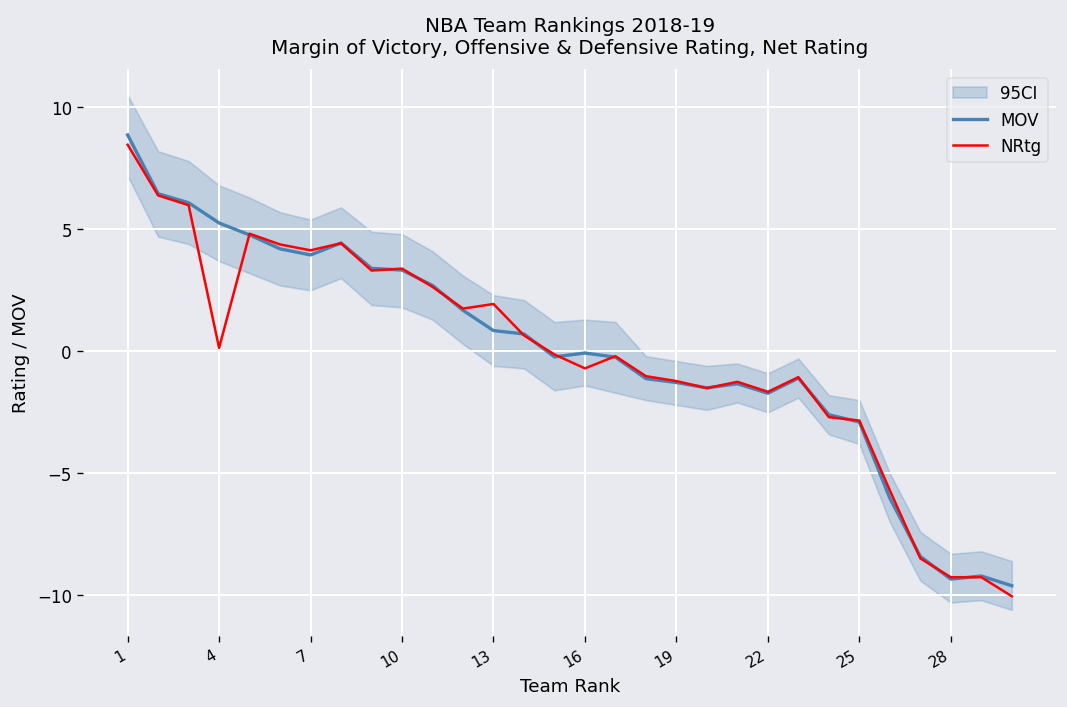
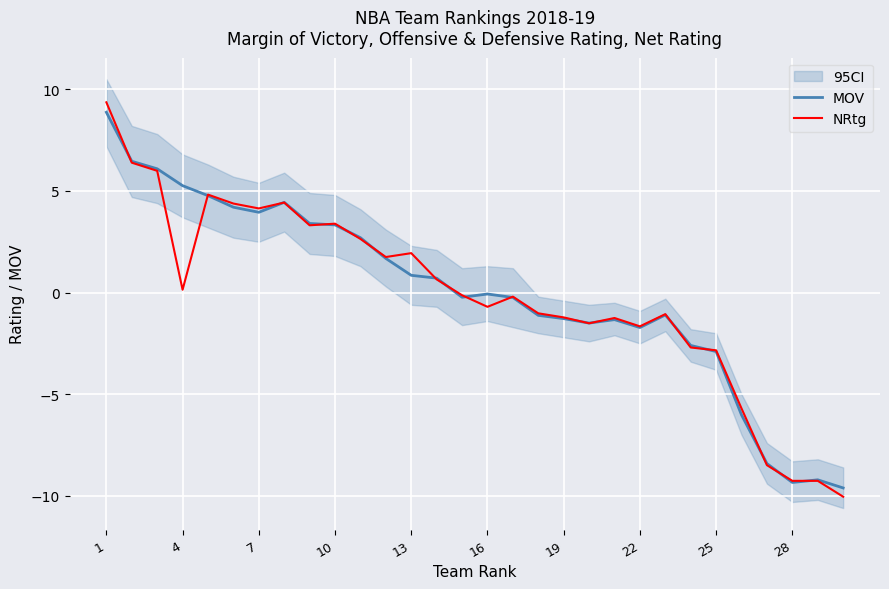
NRtg, 1: 8.5 -> 9.4
